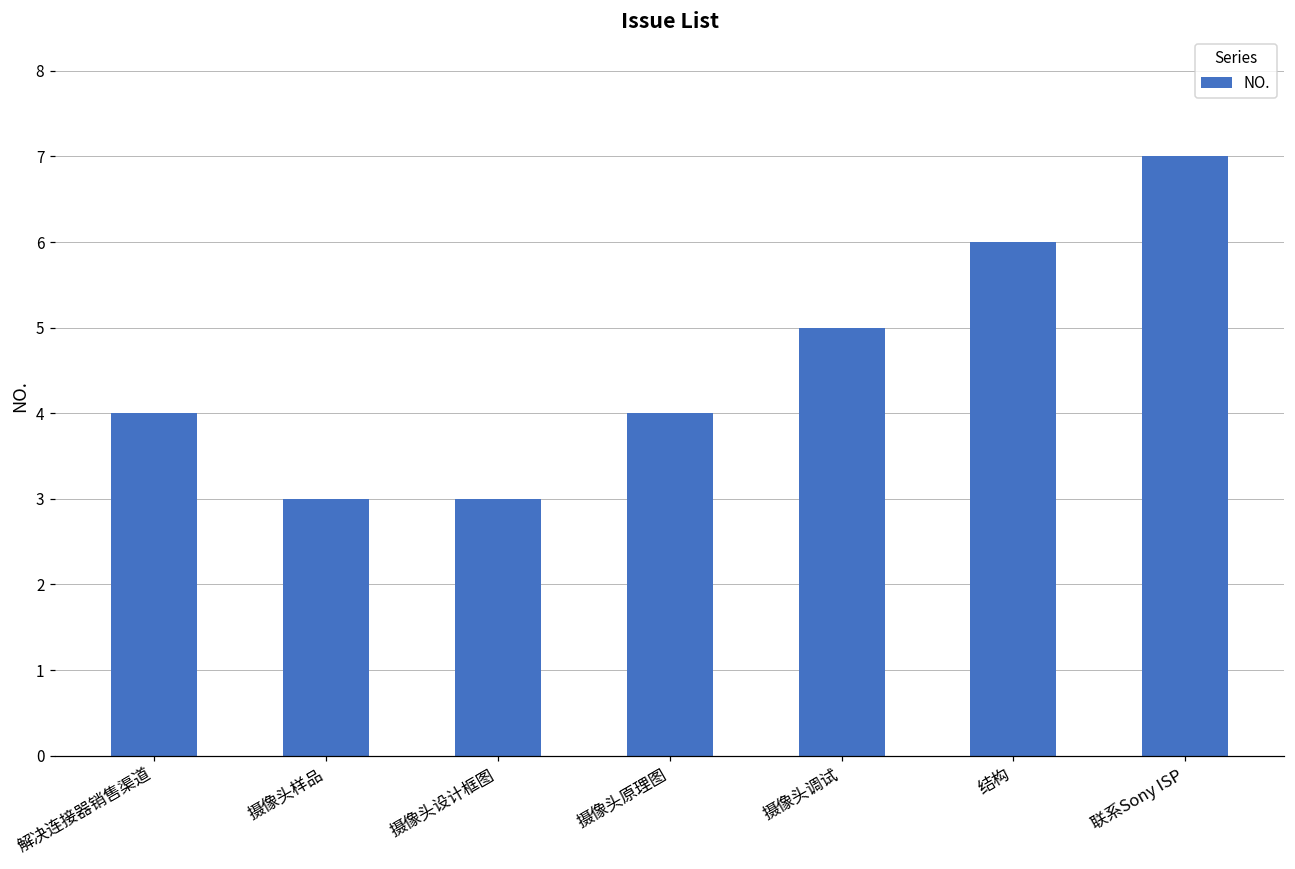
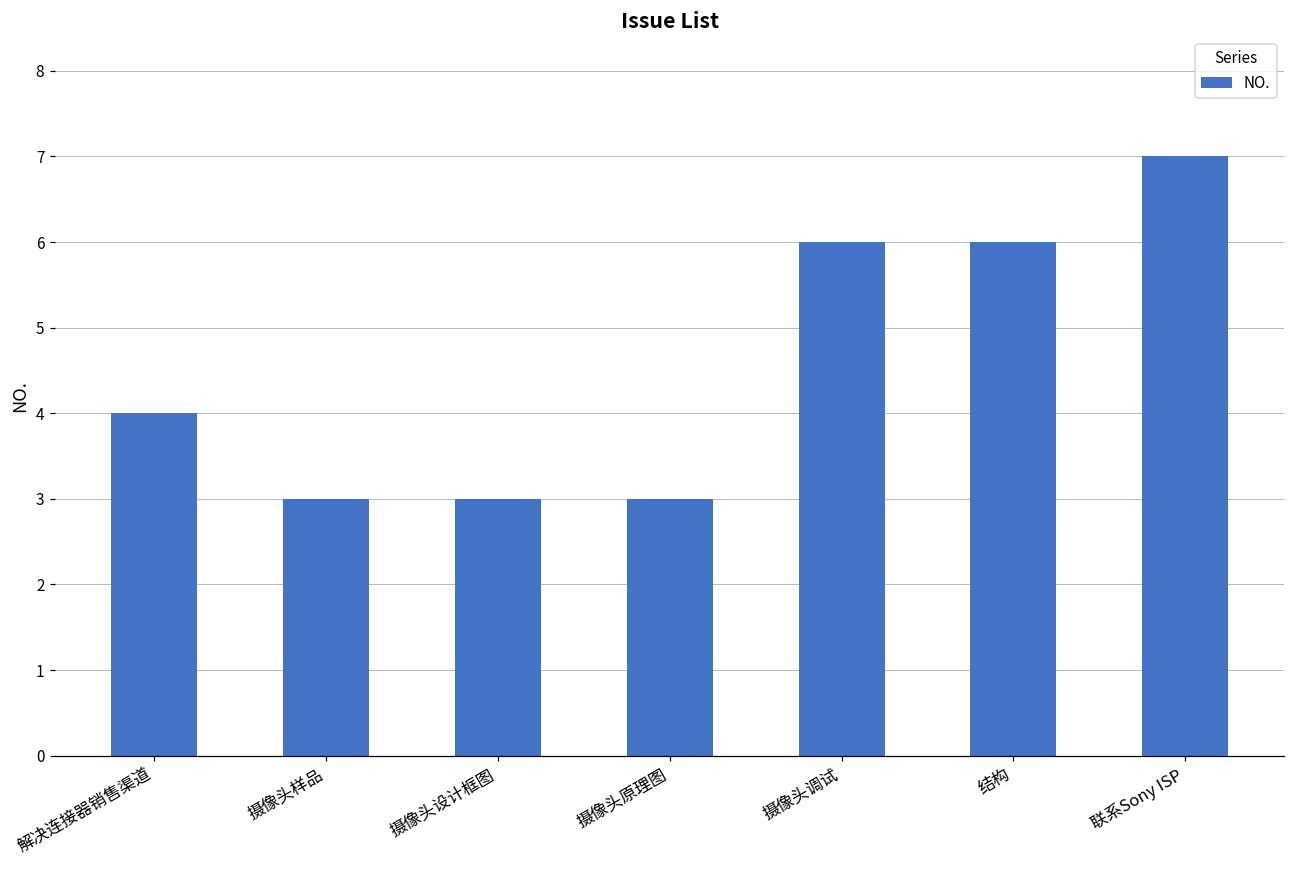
摄像头原理图: 4 -> 3
摄像头调试: 5 -> 6
